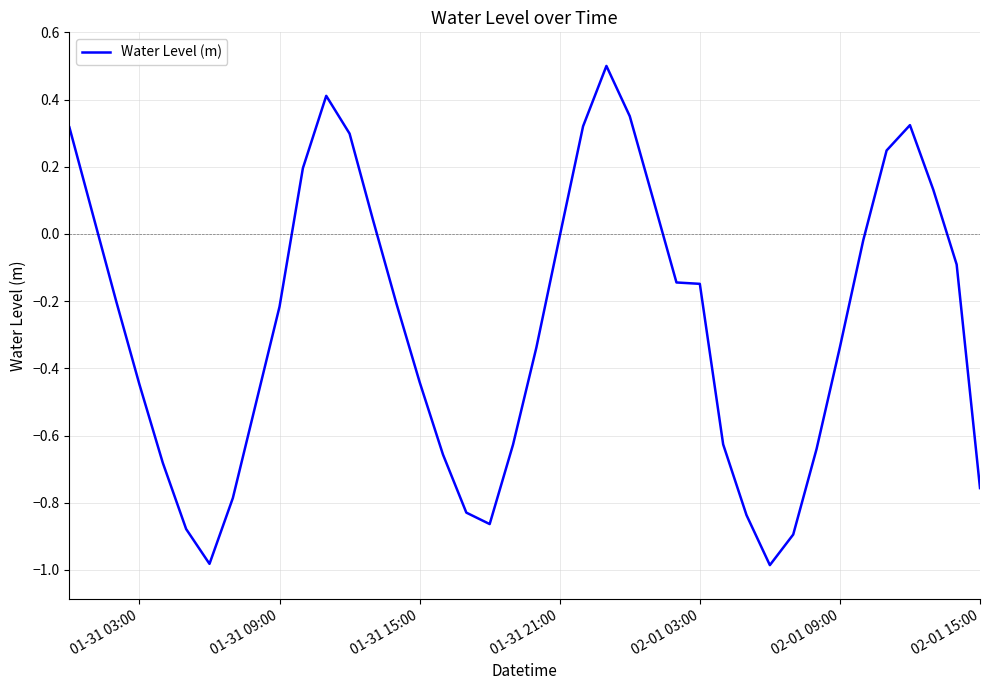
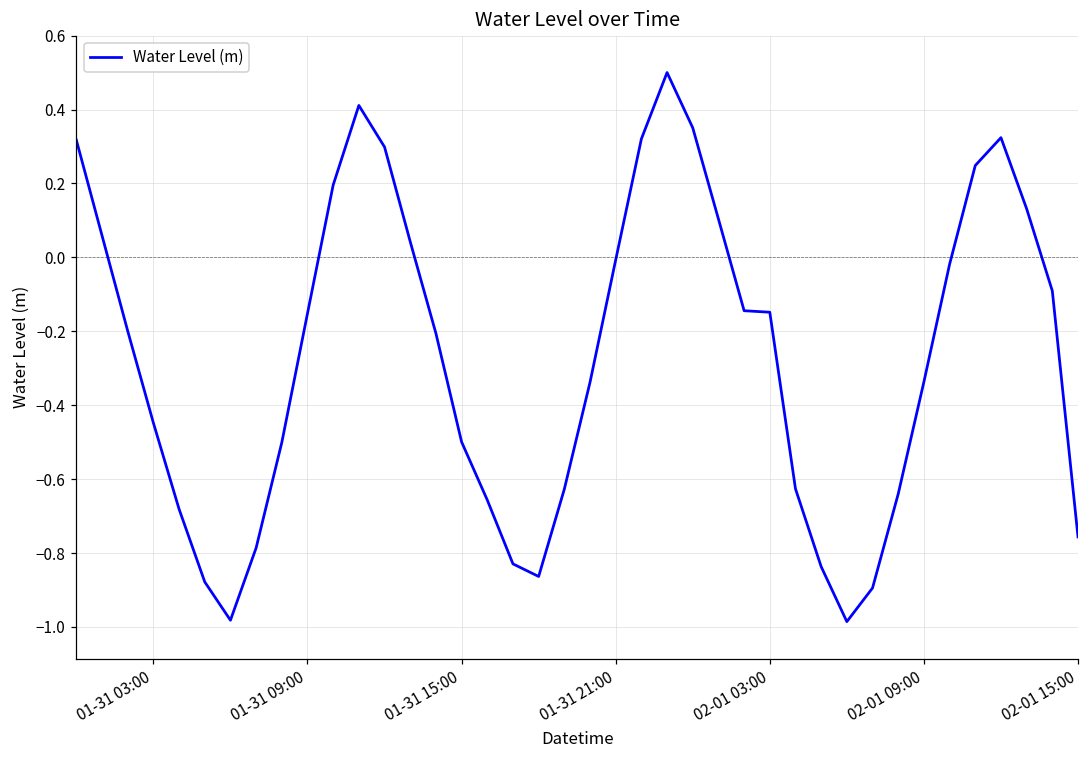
01-31 09:00: -0.22 -> -0.15
01-31 15:00: -0.44 -> -0.50
